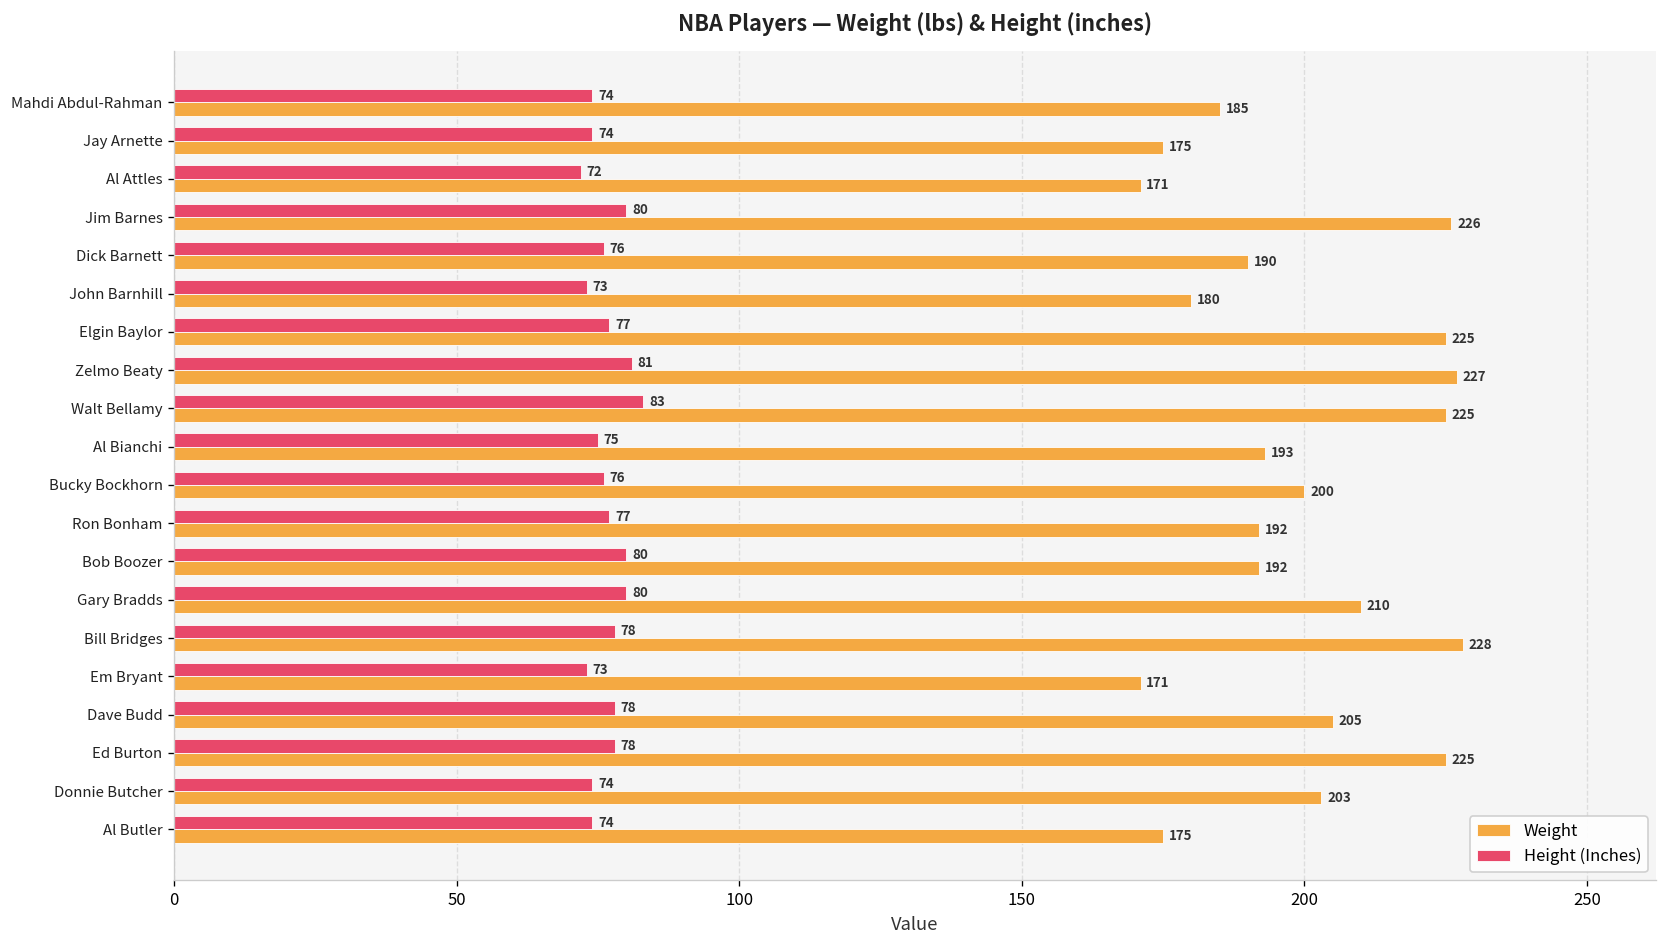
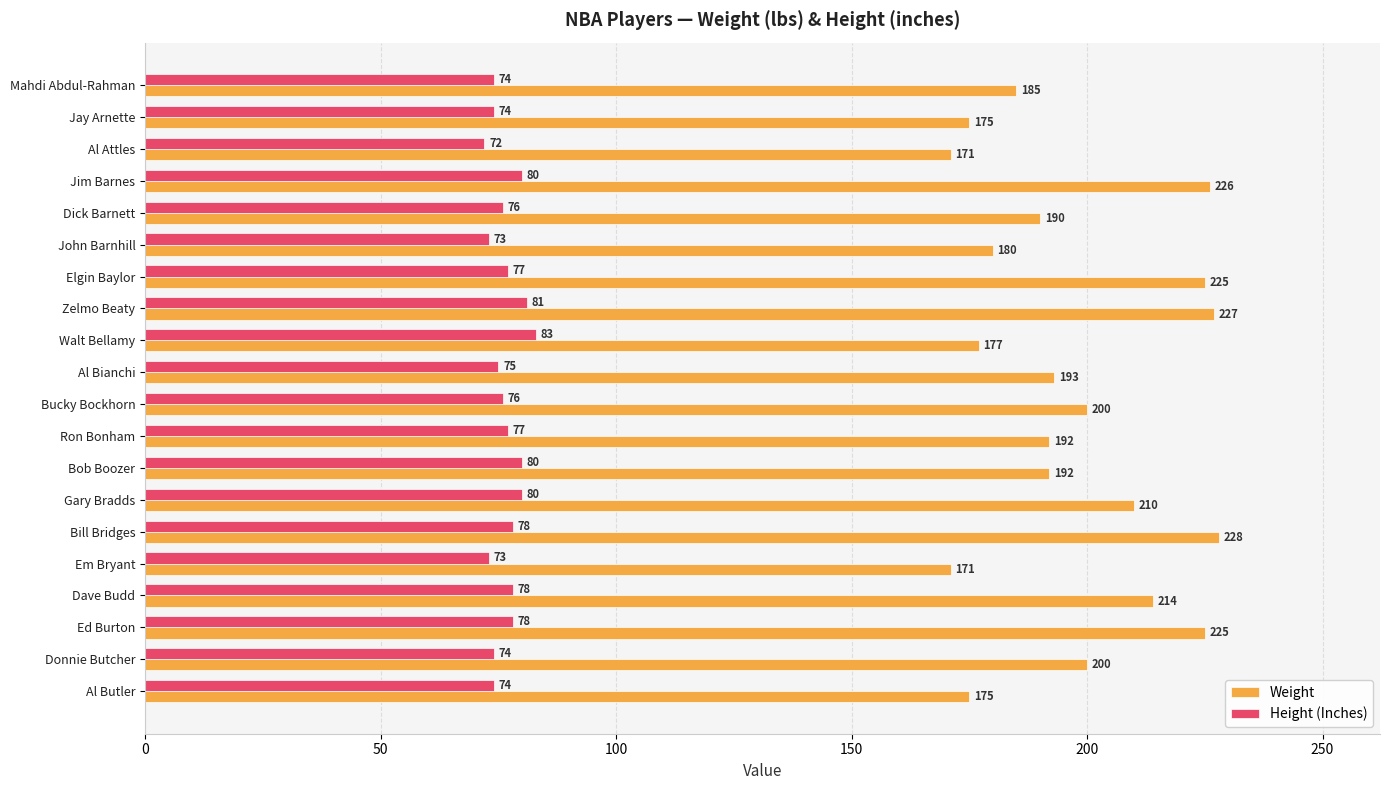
Weight, Walt Bellamy: 225 -> 177
Weight, Dave Budd: 205 -> 214
Weight, Donnie Butcher: 203 -> 200
